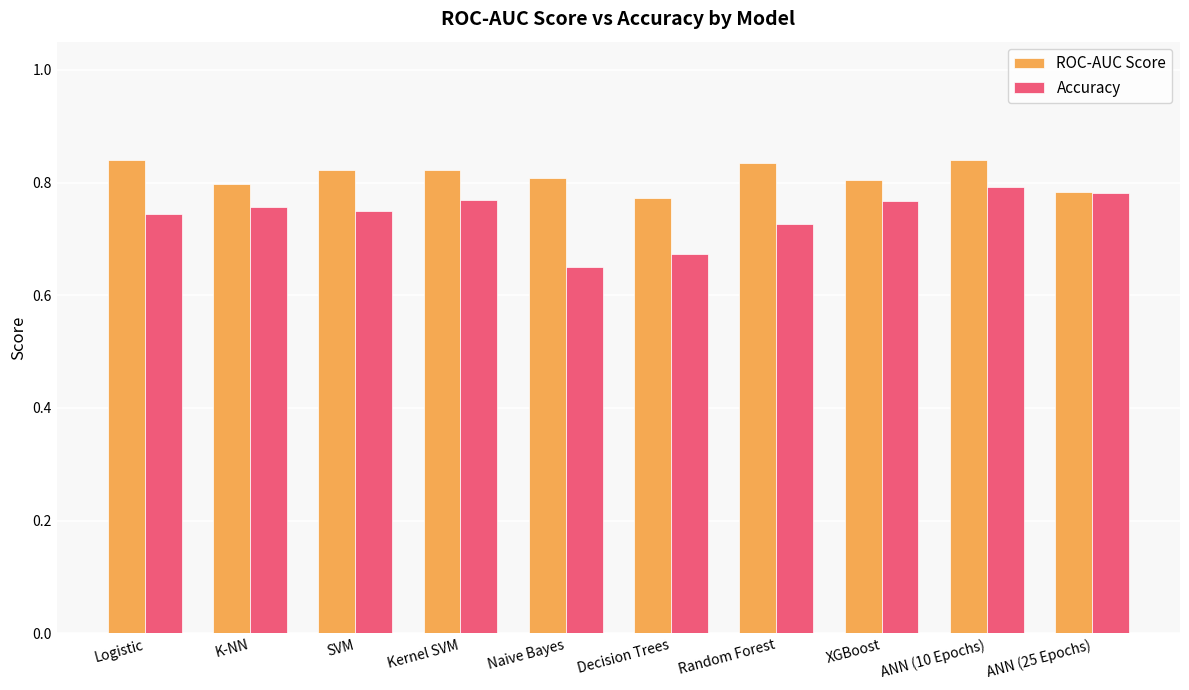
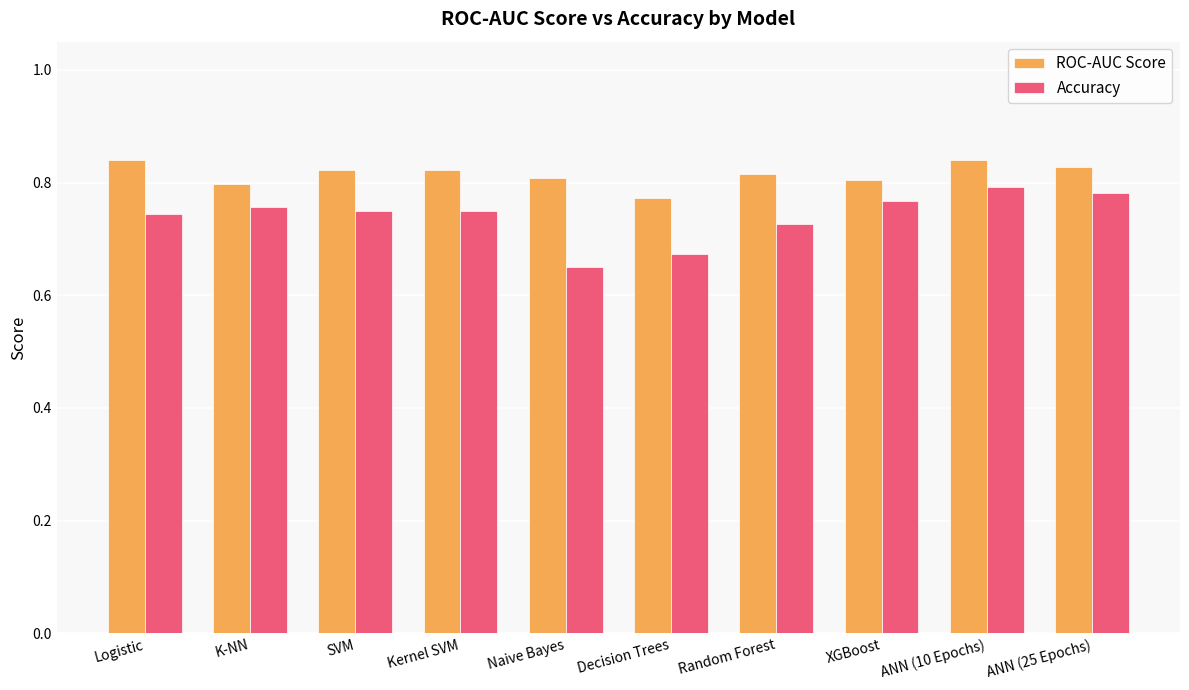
Accuracy, Kernel SVM: 0.77 -> 0.75
ROC-AUC Score, Random Forest: 0.83 -> 0.82
ROC-AUC Score, ANN (25 Epochs): 0.78 -> 0.83
